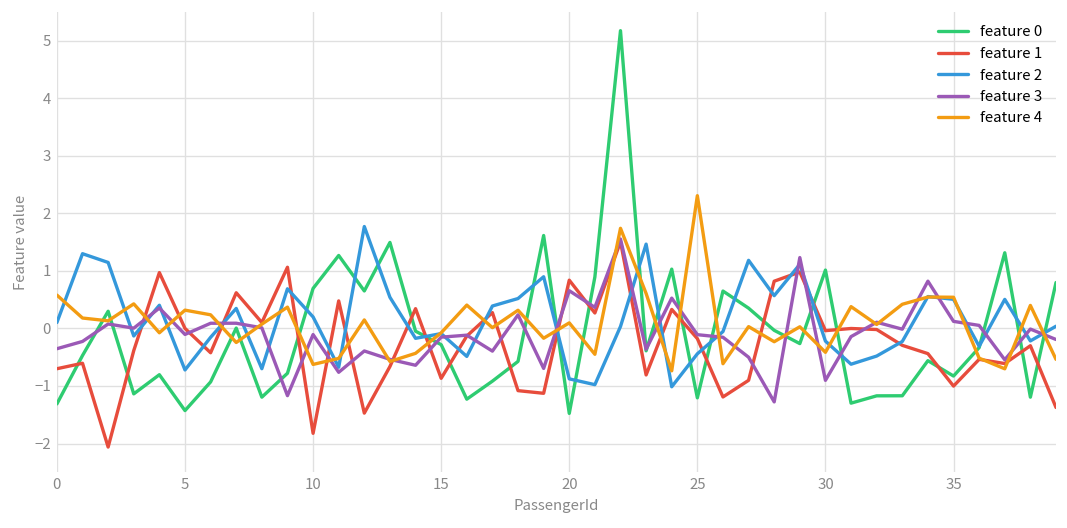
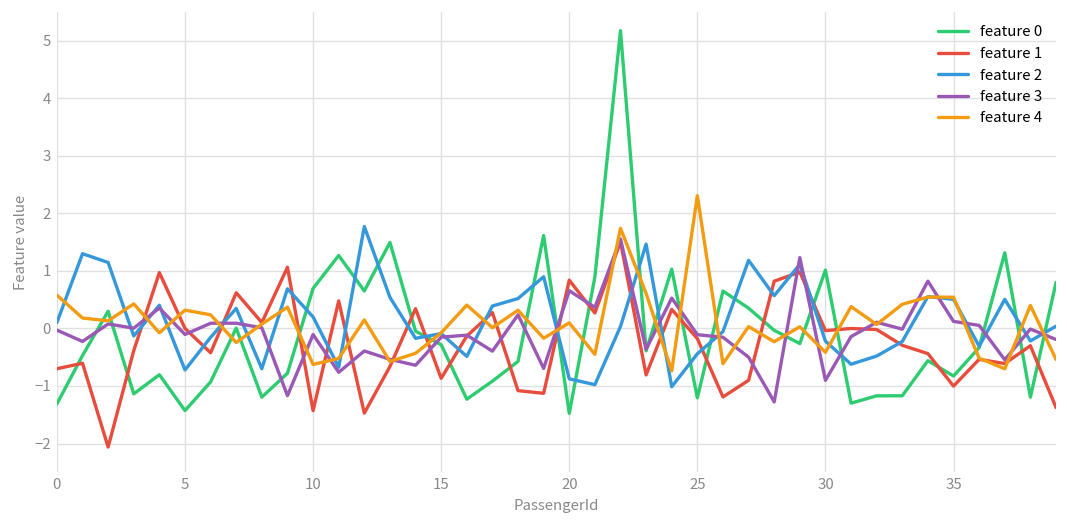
feature 3, 0: -0.4 -> 0.0
feature 1, 10: -1.8 -> -1.4
